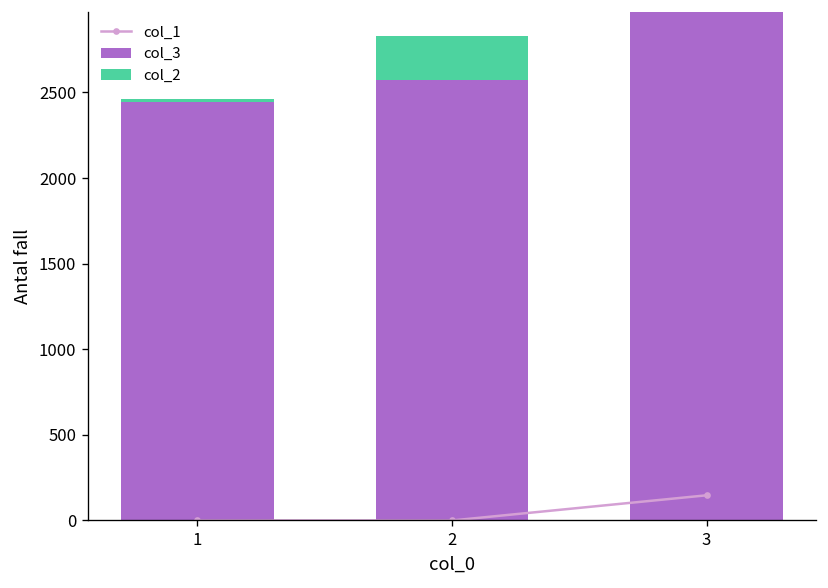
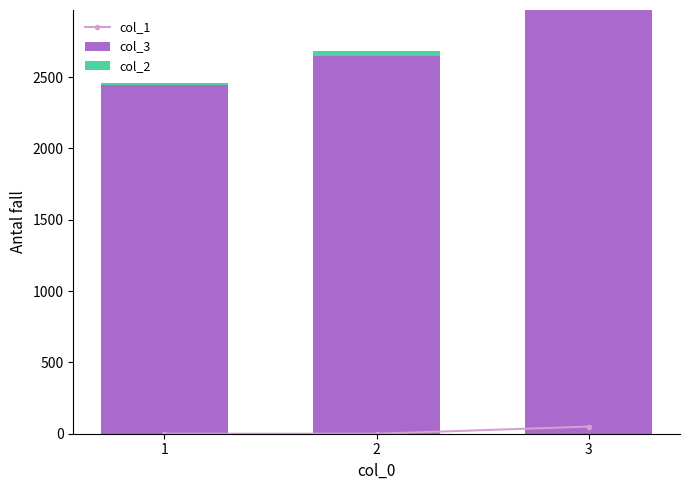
col_3, 2: 2570 -> 2650
col_2, 2: 260 -> 40
col_1, 3: 150 -> 50
